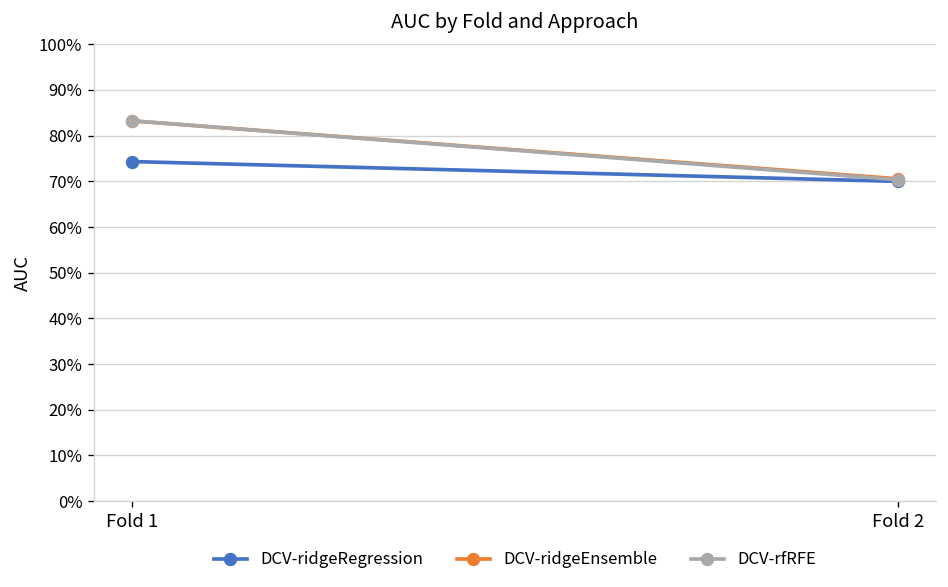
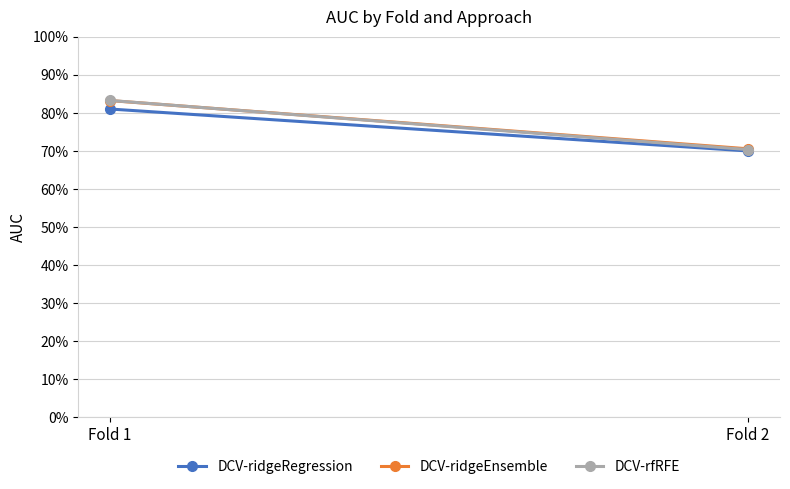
DCV-ridgeRegression, Fold 1: 74% -> 81%
